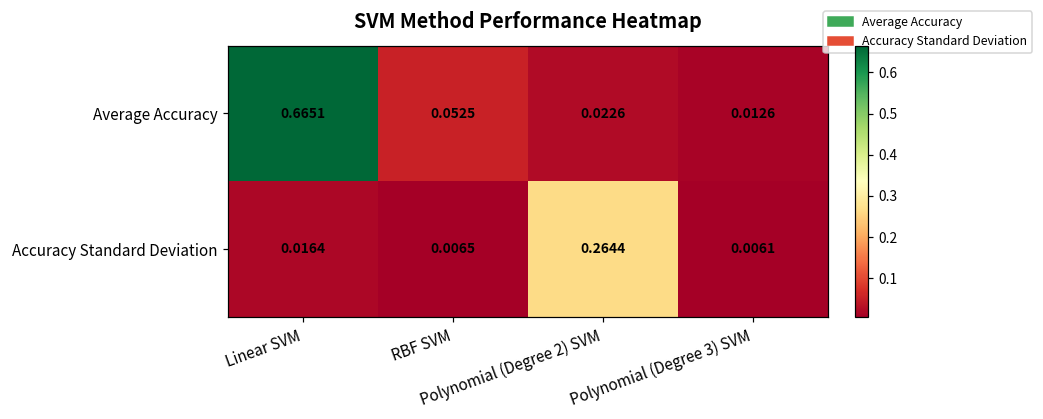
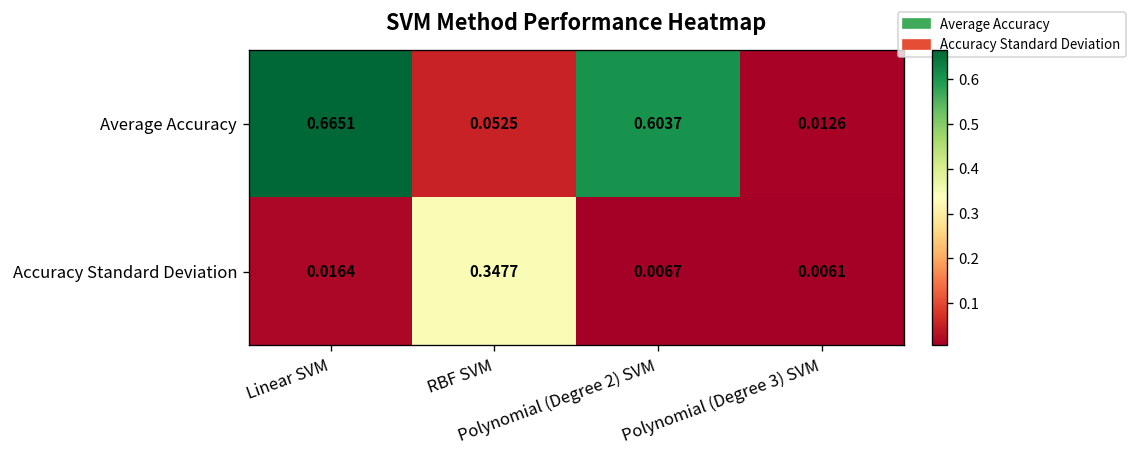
Average Accuracy, Polynomial (Degree 2) SVM: 0.0226 -> 0.6037
Accuracy Standard Deviation, RBF SVM: 0.0065 -> 0.3477
Accuracy Standard Deviation, Polynomial (Degree 2) SVM: 0.2644 -> 0.0067
